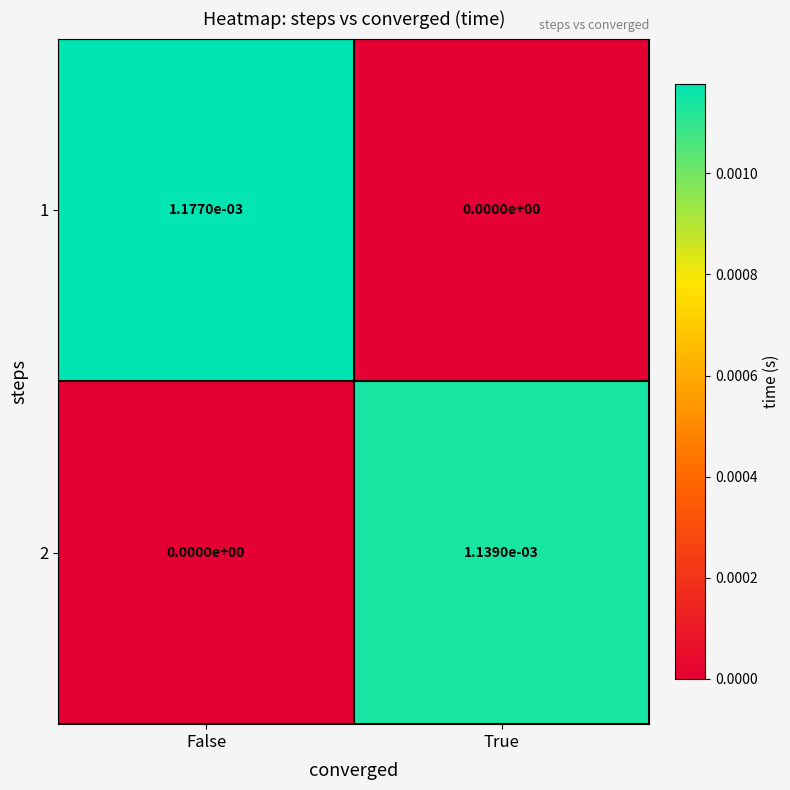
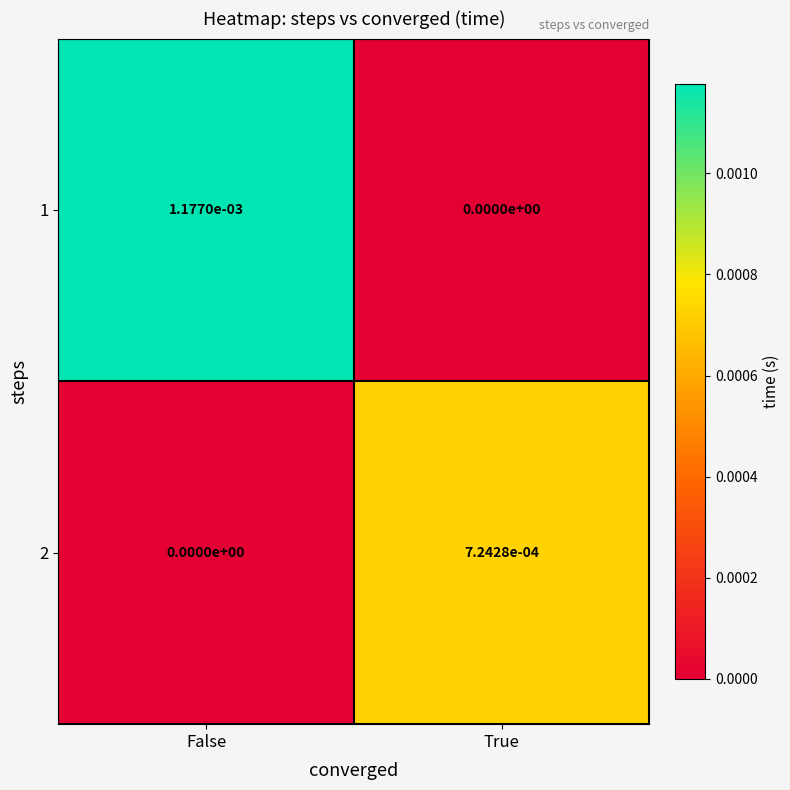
2, True: 1.1390e-03 -> 7.2428e-04
